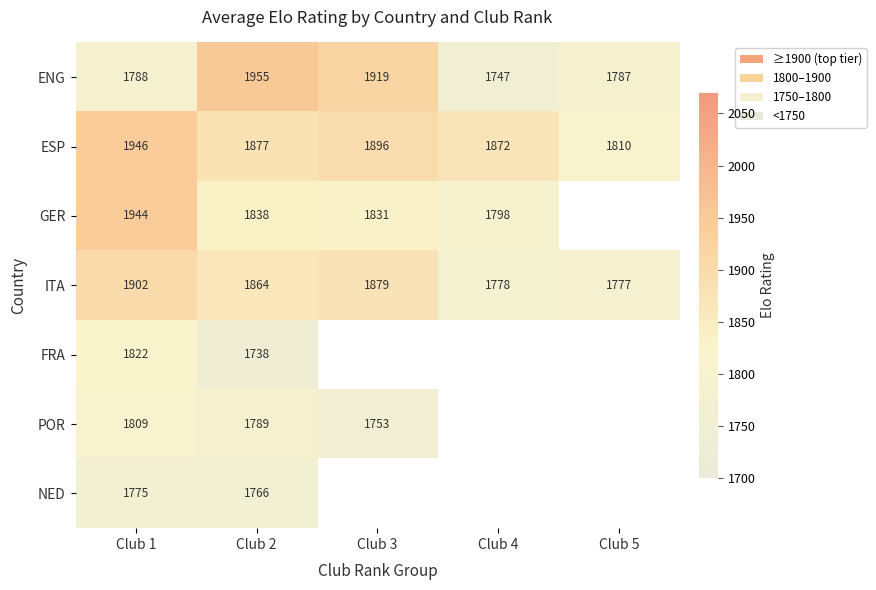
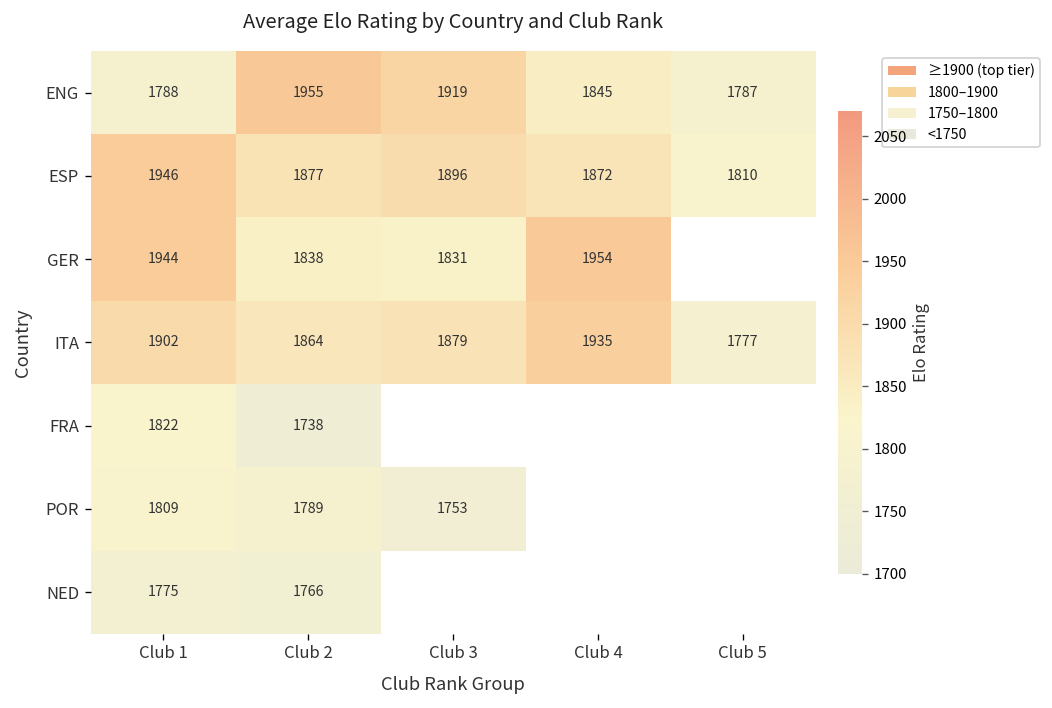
ENG, Club 4: 1747 -> 1845
GER, Club 4: 1798 -> 1954
ITA, Club 4: 1778 -> 1935
